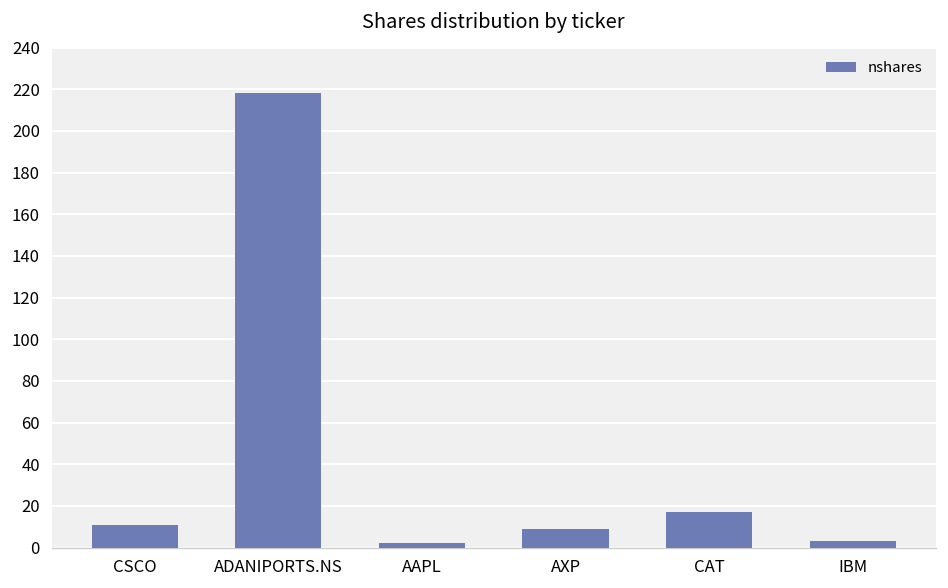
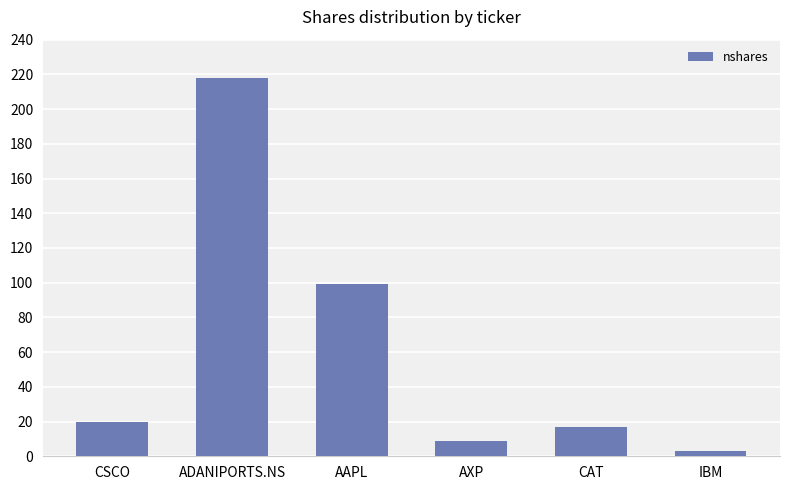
CSCO: 11 -> 20
AAPL: 2 -> 99
